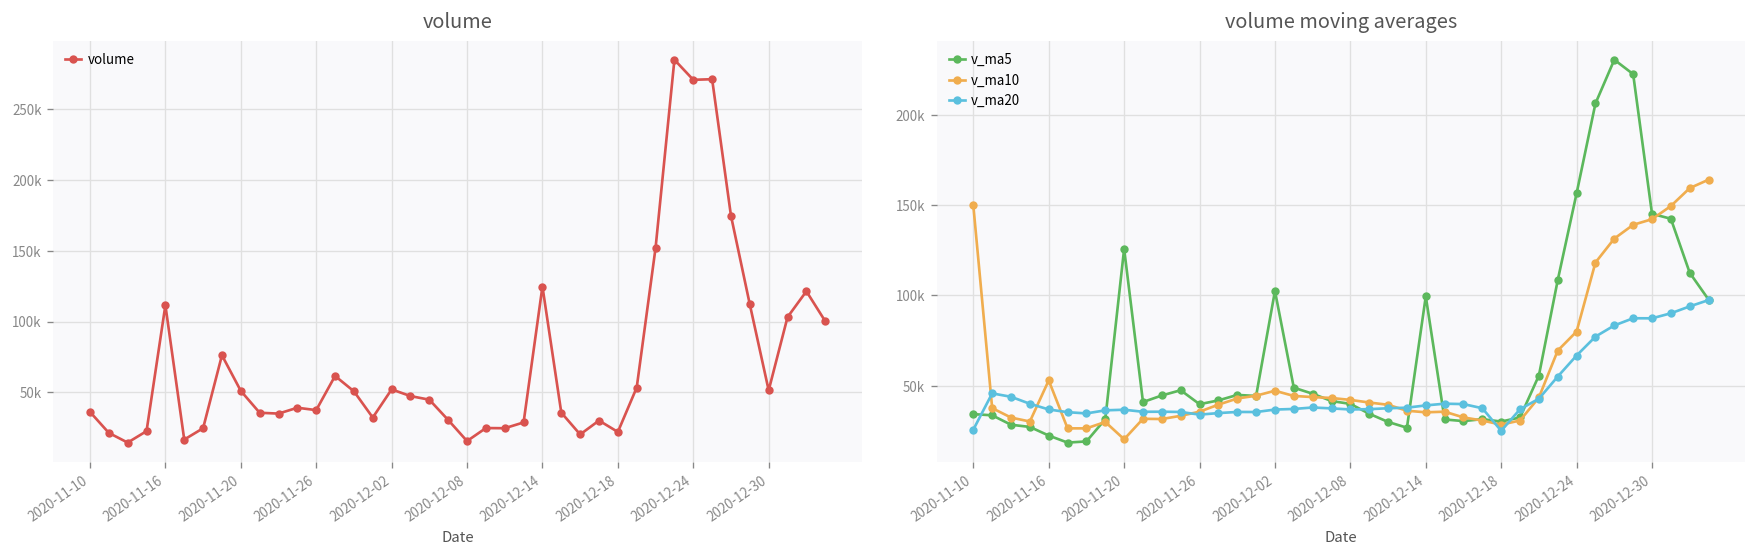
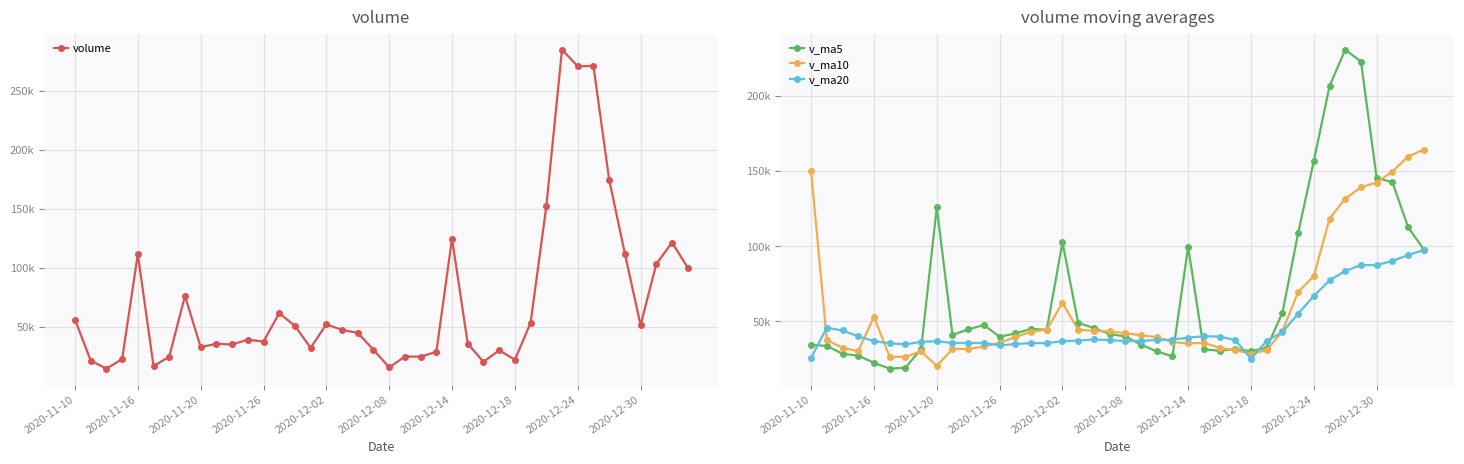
volume, 2020-11-10: 36000 -> 56000
volume, 2020-11-20: 51000 -> 33000
volume moving averages, v_ma10, 2020-12-02: 47000 -> 62000
